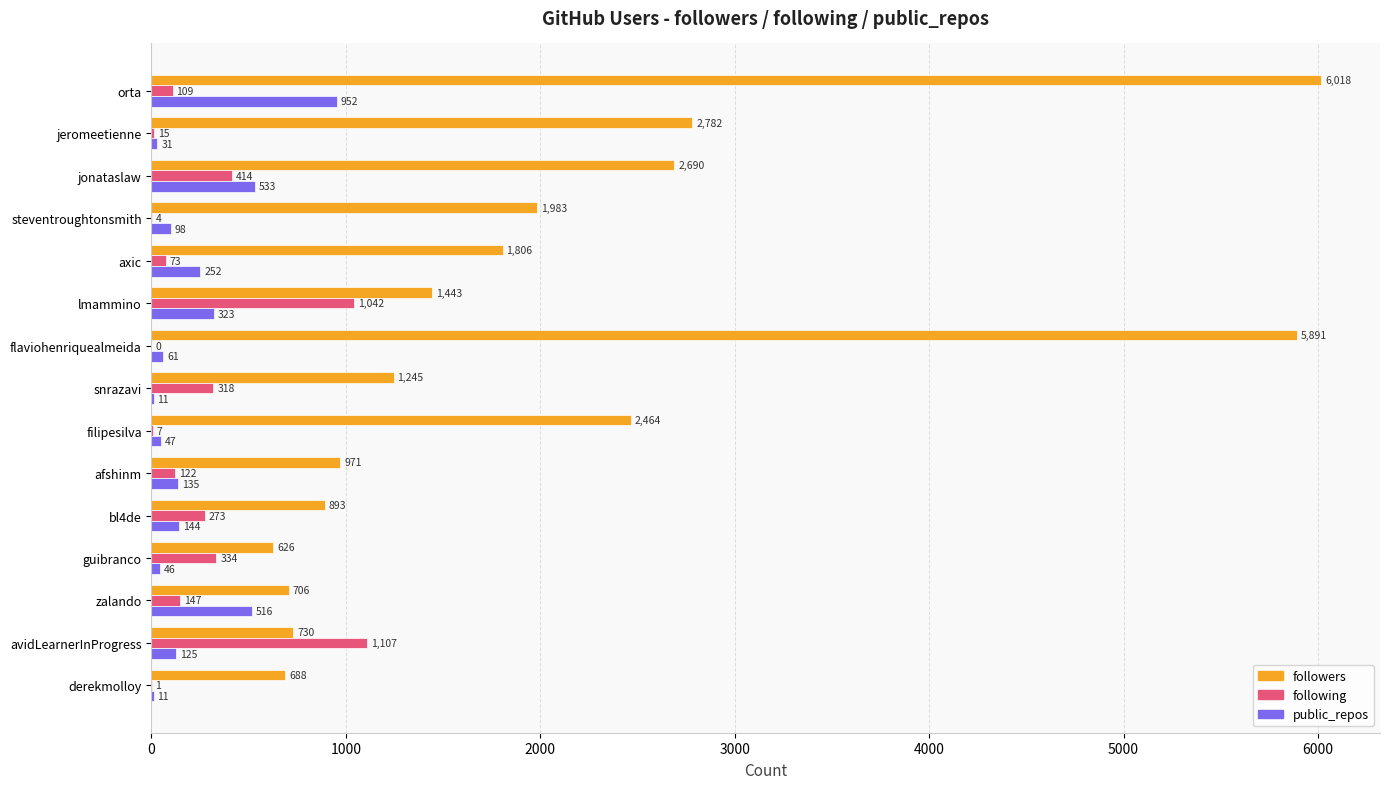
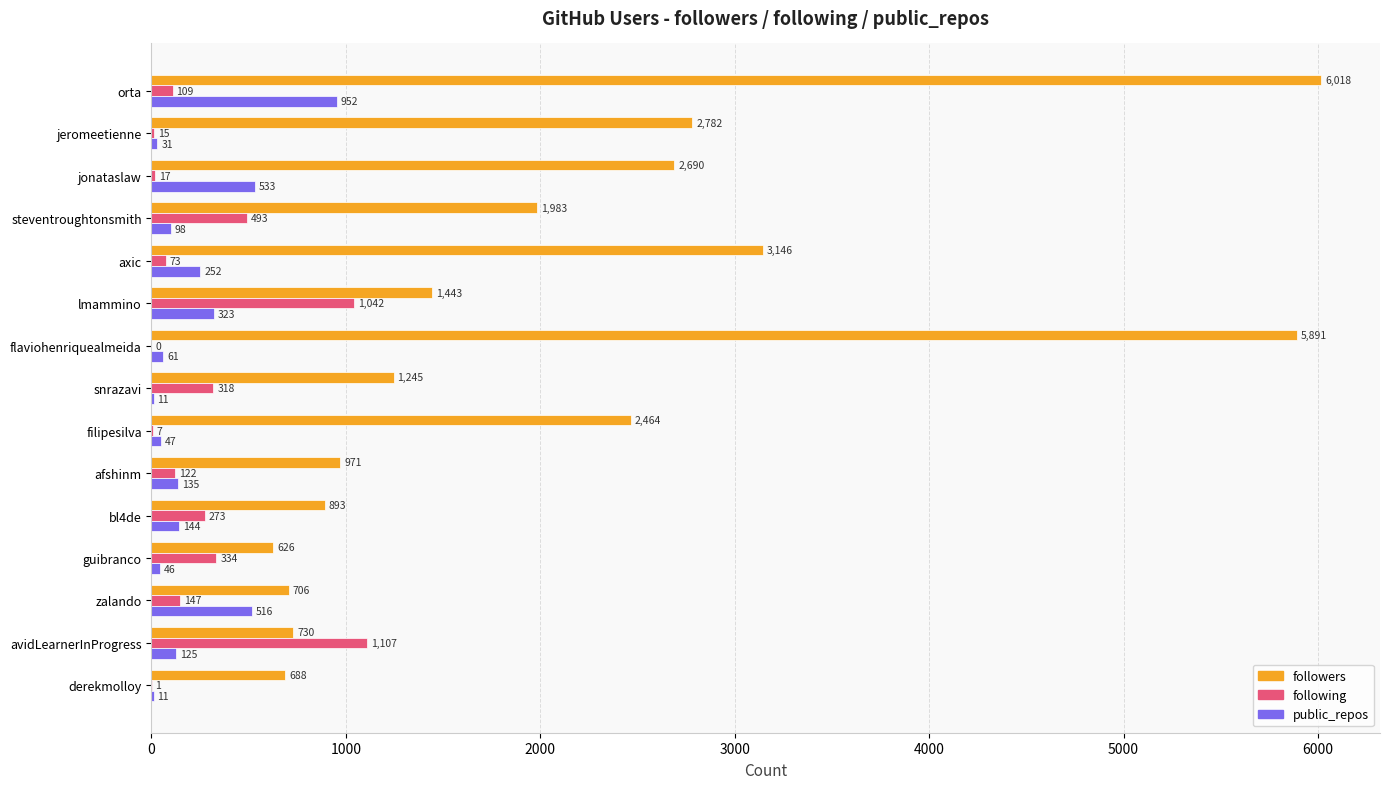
following, jonataslaw: 414 -> 17
following, steventroughtonsmith: 4 -> 493
followers, axic: 1,806 -> 3,146
